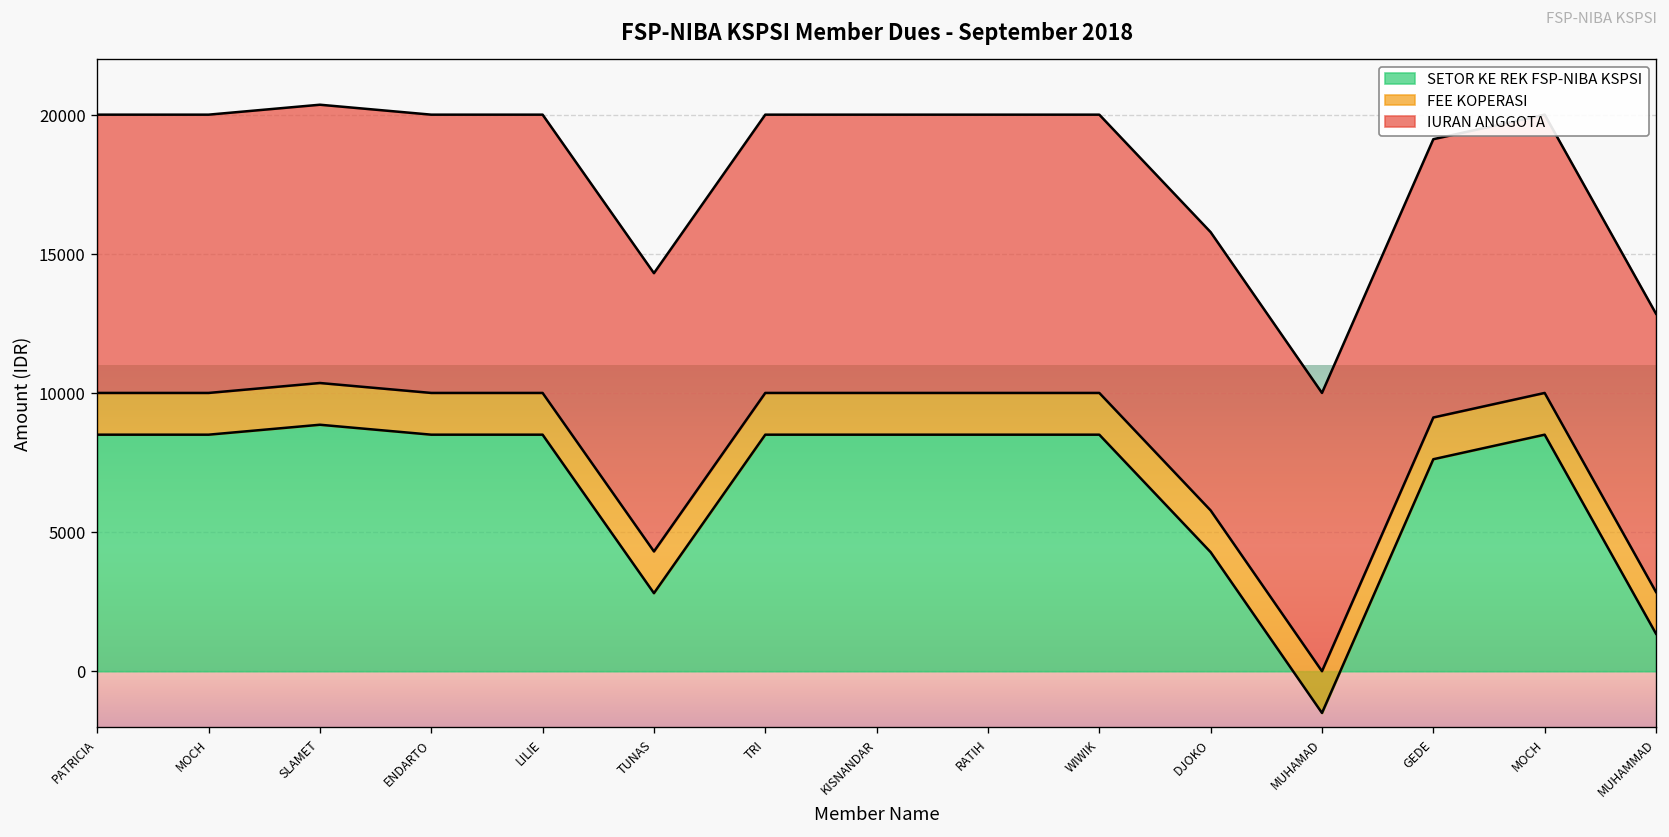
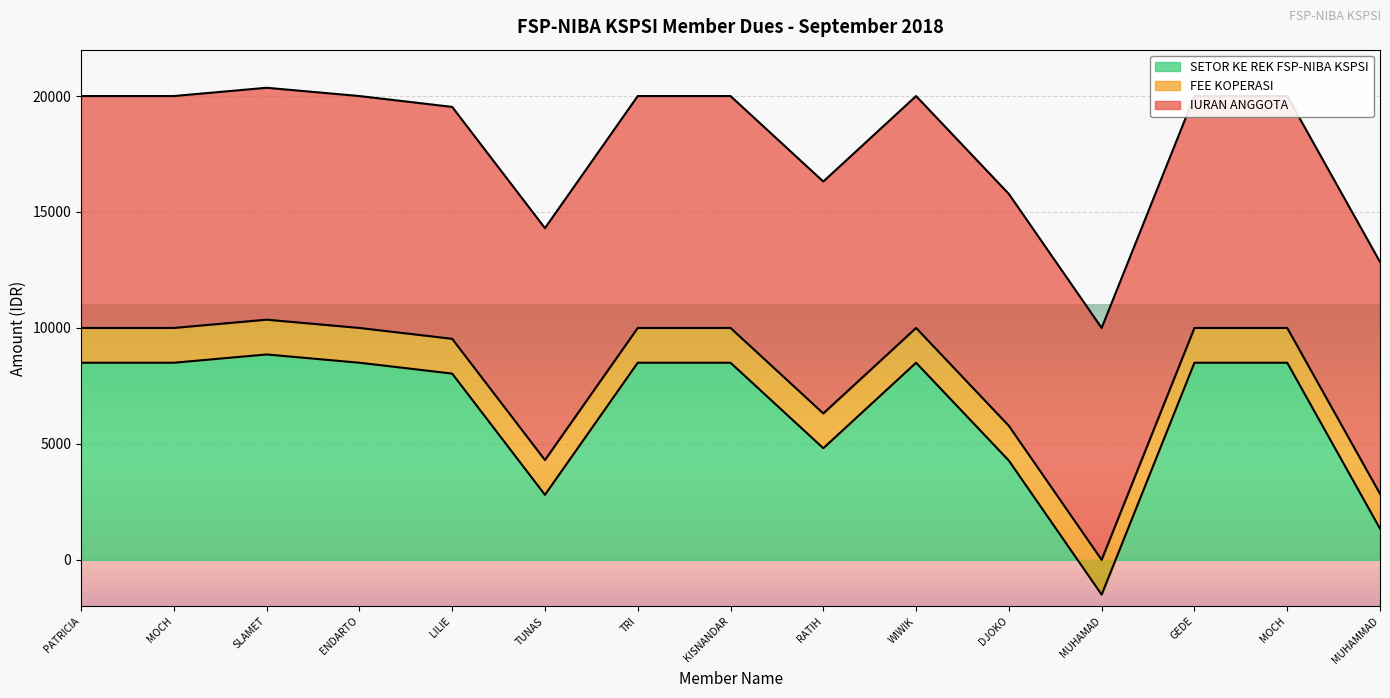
SETOR KE REK FSP-NIBA KSPSI, LILIE: 8500 -> 8000
SETOR KE REK FSP-NIBA KSPSI, RATIH: 8500 -> 4800
SETOR KE REK FSP-NIBA KSPSI, GEDE: 7600 -> 8500
